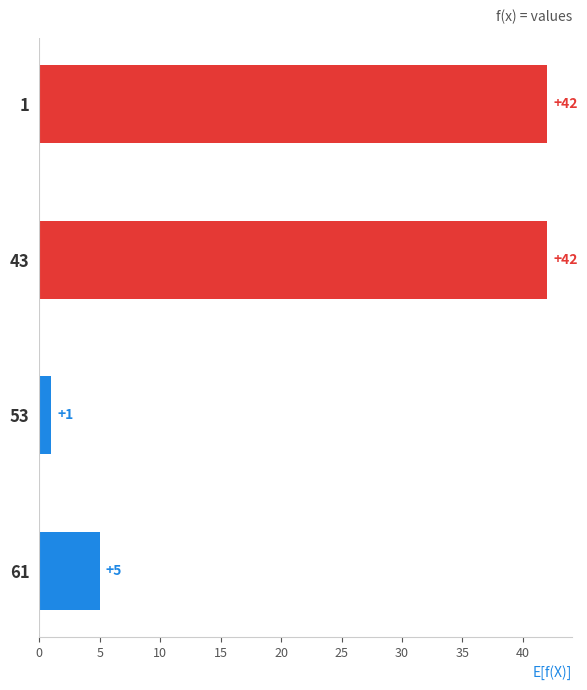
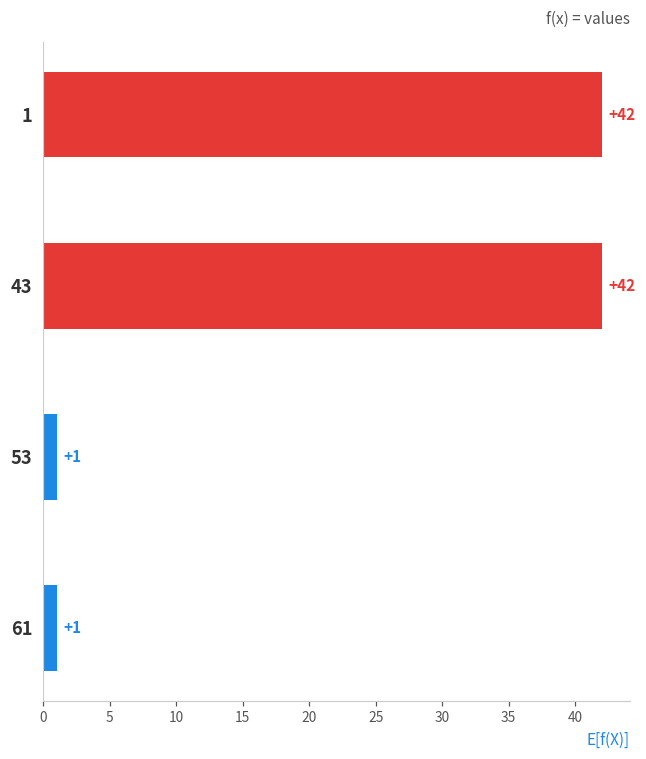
61: +5 -> +1
